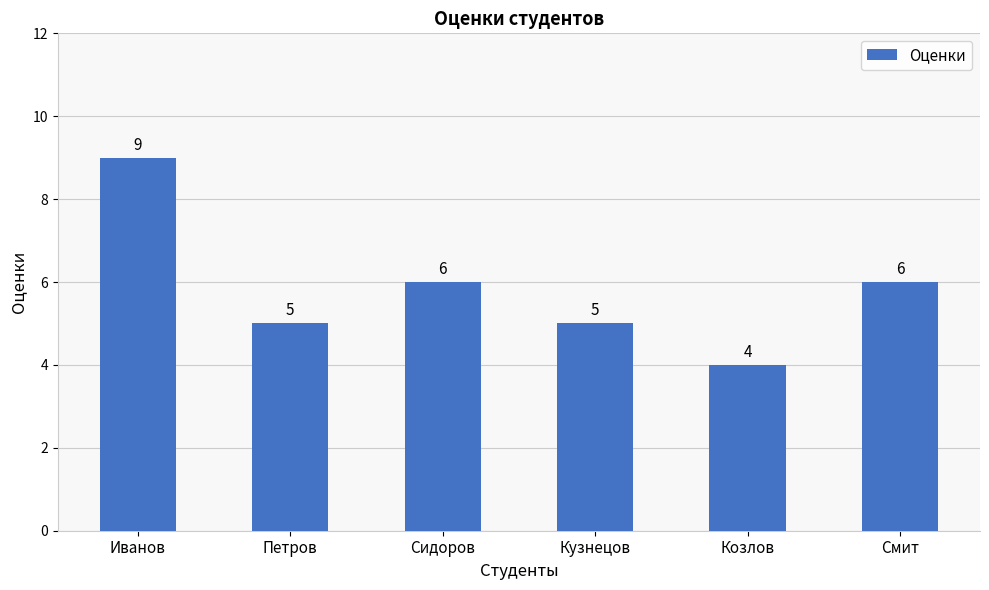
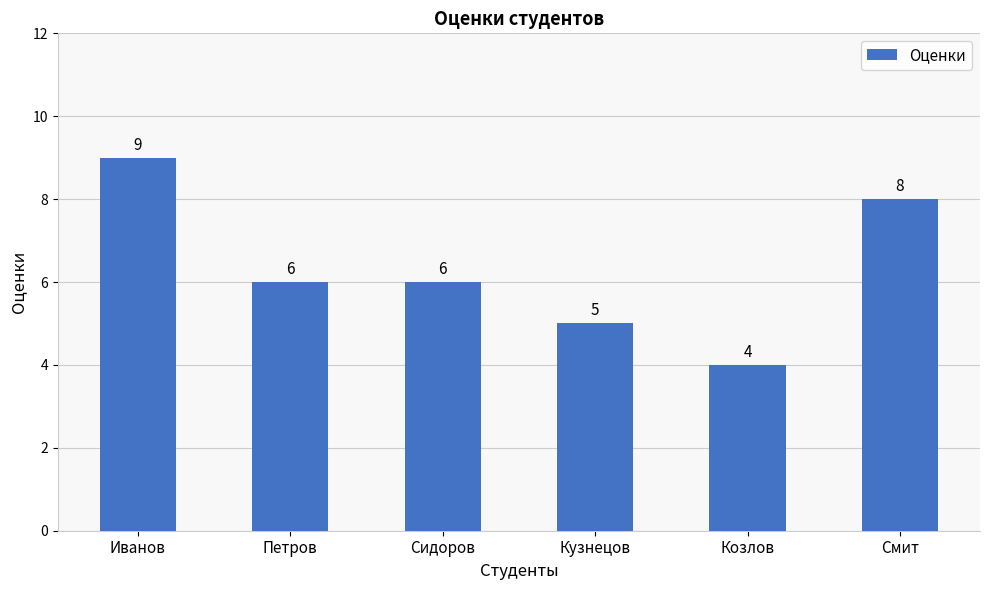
Петров: 5 -> 6
Смит: 6 -> 8
